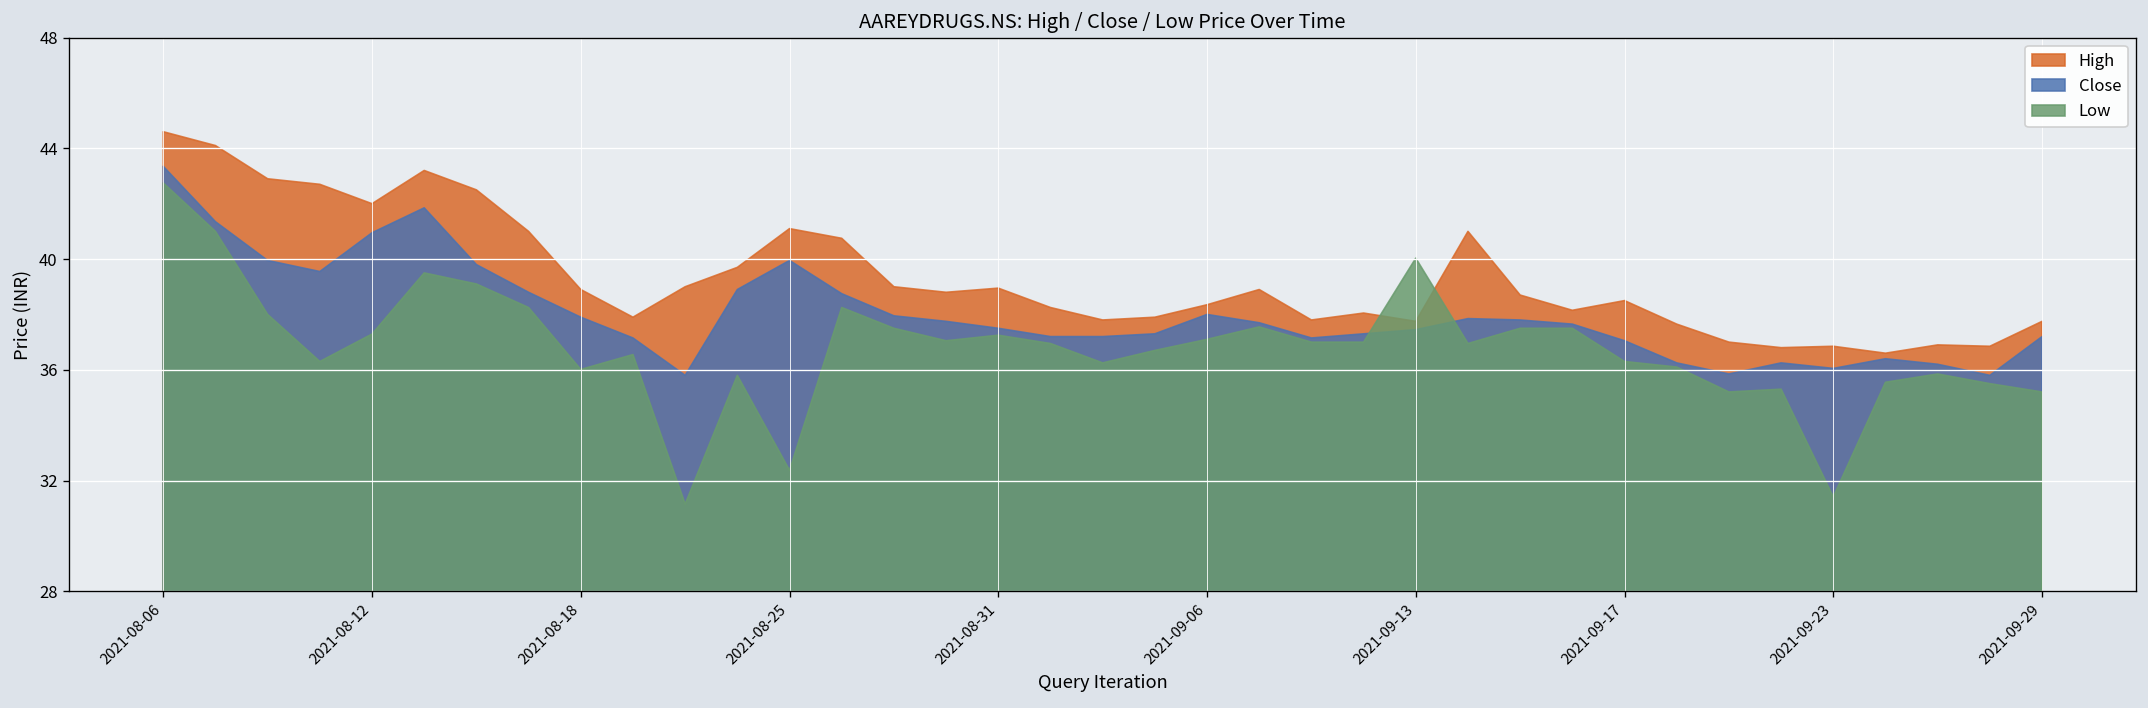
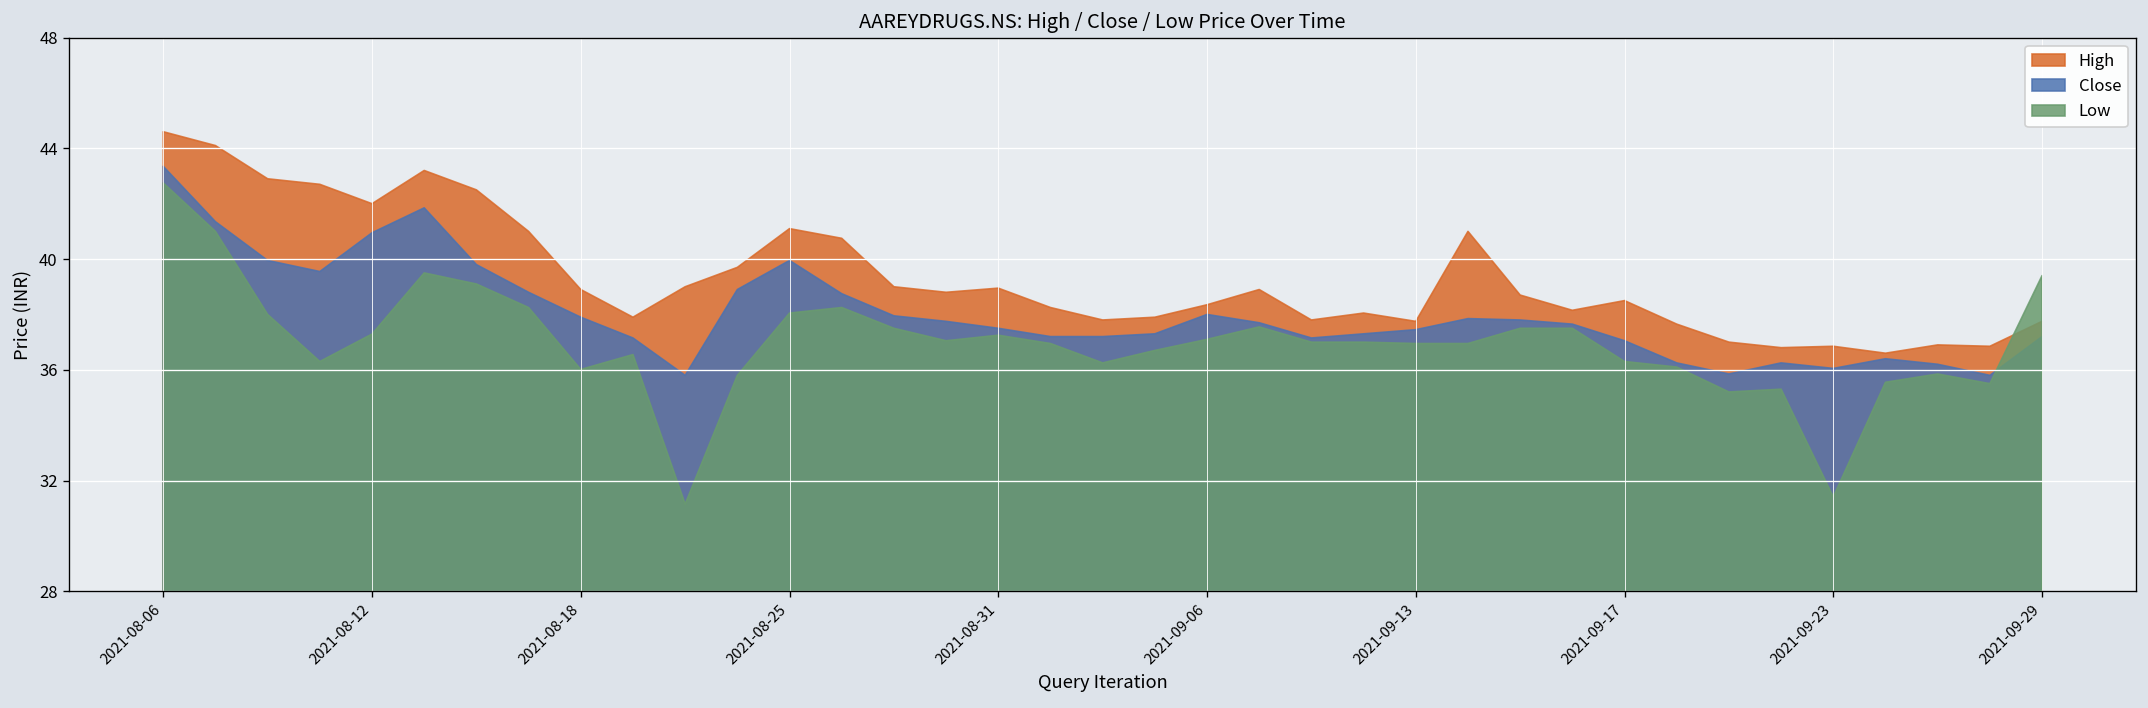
Low, 2021-08-25: 32.4 -> 38.0
Low, 2021-09-13: 40.0 -> 37.0
Low, 2021-09-29: 35.2 -> 39.4
